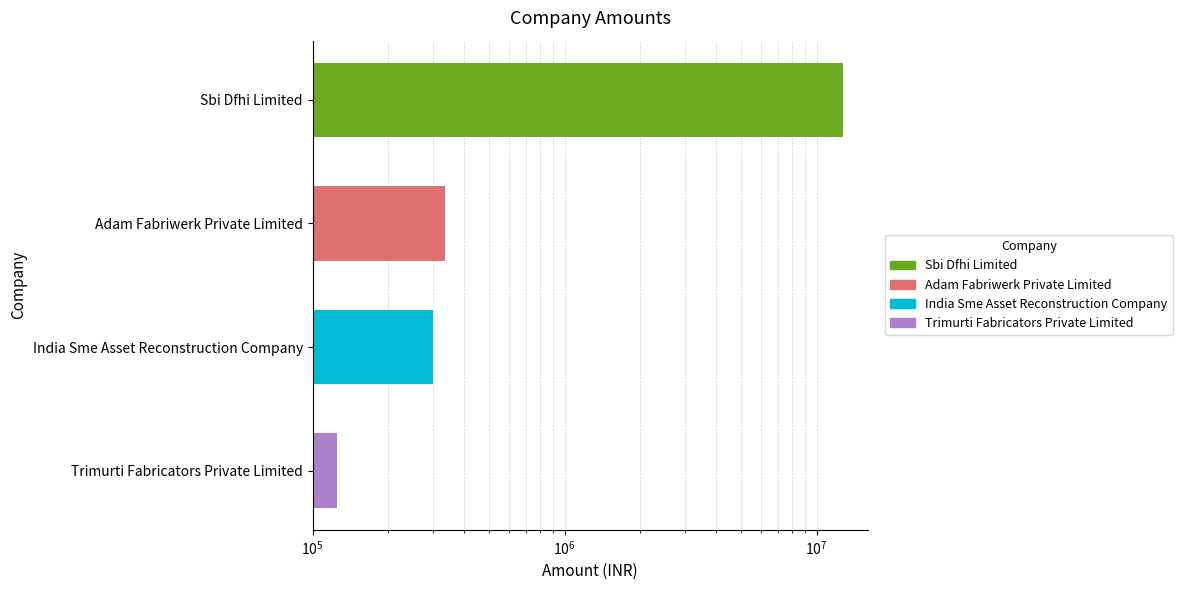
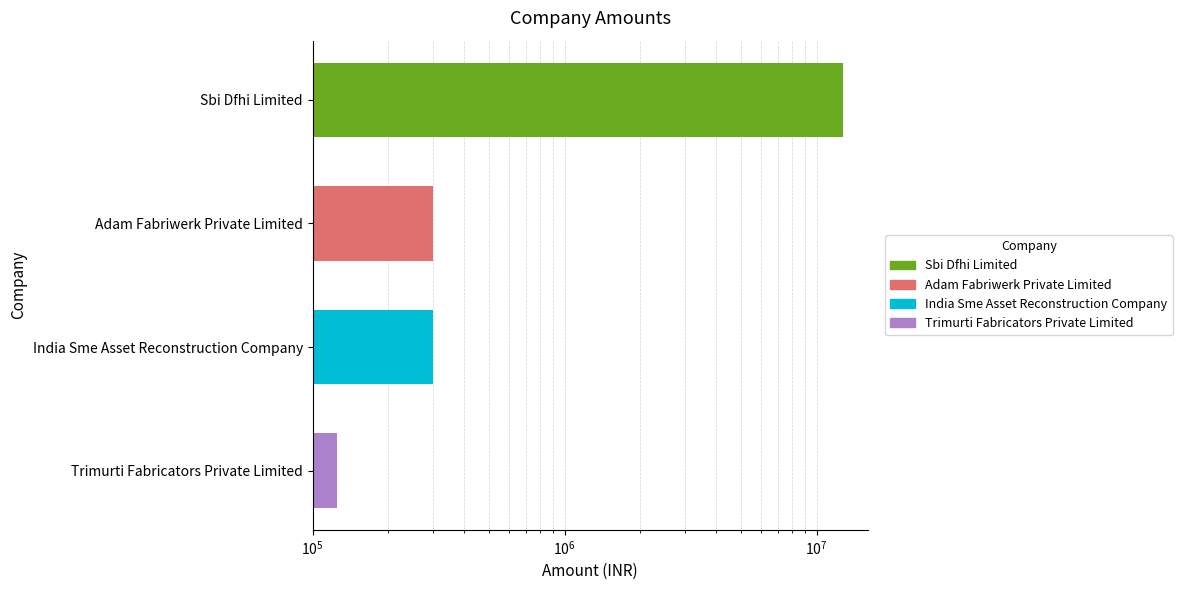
Adam Fabriwerk Private Limited: 340000 -> 300000
